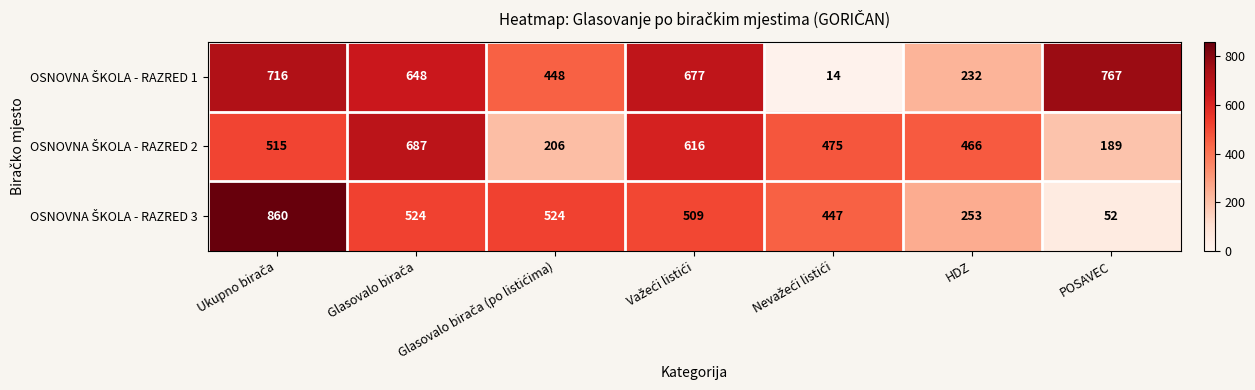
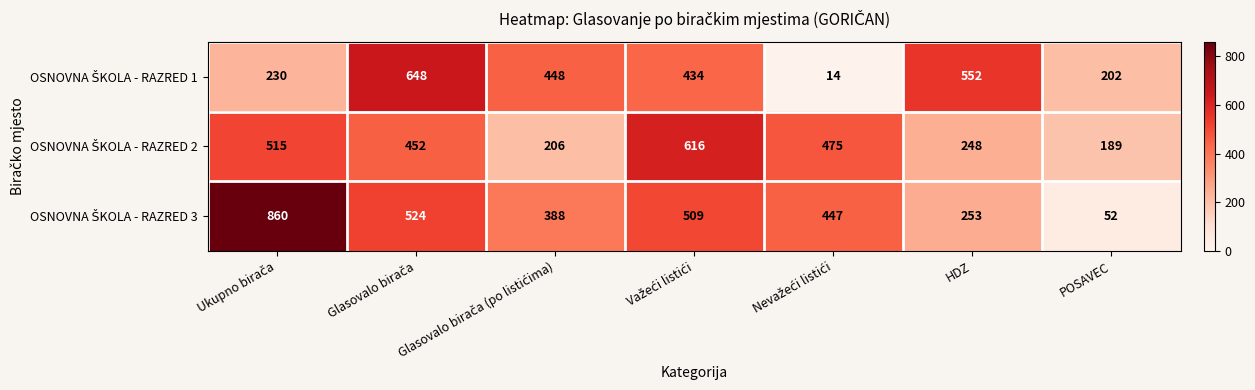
OSNOVNA ŠKOLA - RAZRED 1, Ukupno birača: 716 -> 230
OSNOVNA ŠKOLA - RAZRED 1, Važeći listići: 677 -> 434
OSNOVNA ŠKOLA - RAZRED 1, HDZ: 232 -> 552
OSNOVNA ŠKOLA - RAZRED 1, POSAVEC: 767 -> 202
OSNOVNA ŠKOLA - RAZRED 2, Glasovalo birača: 687 -> 452
OSNOVNA ŠKOLA - RAZRED 2, HDZ: 466 -> 248
OSNOVNA ŠKOLA - RAZRED 3, Glasovalo birača (po listićima): 524 -> 388
